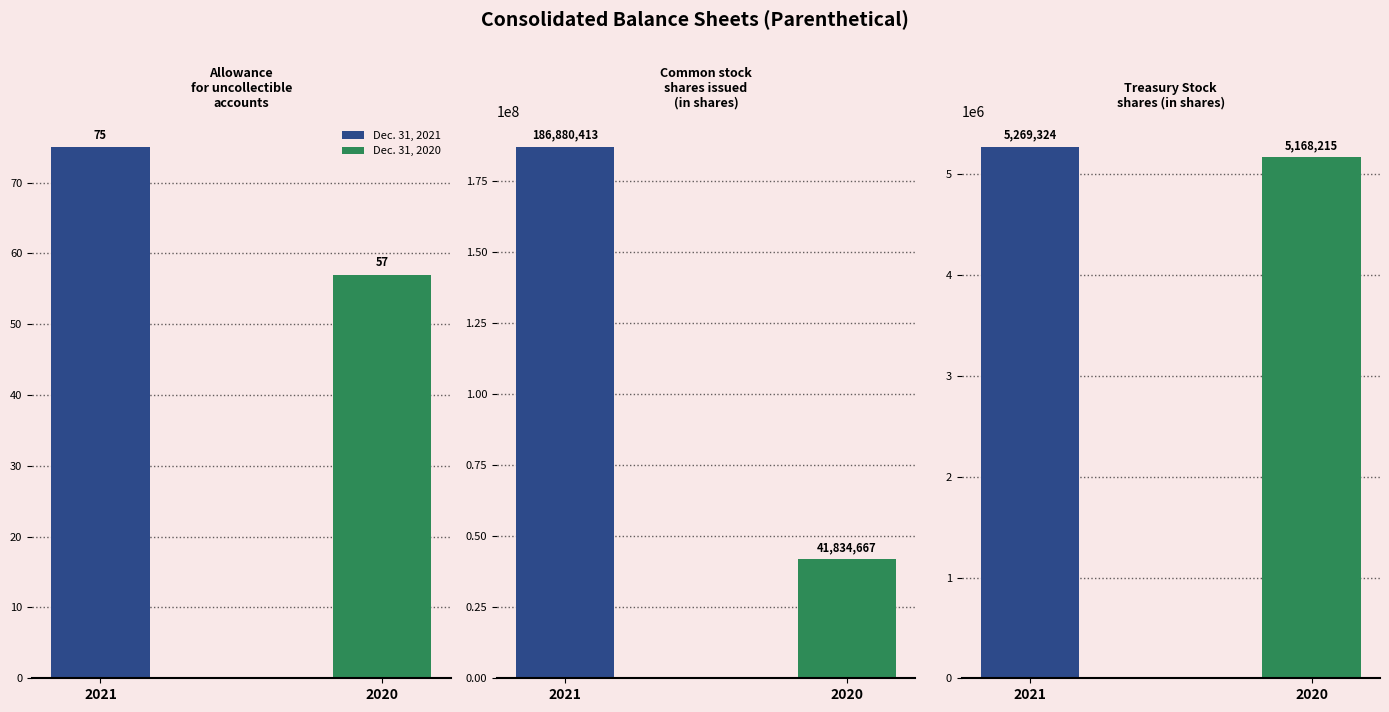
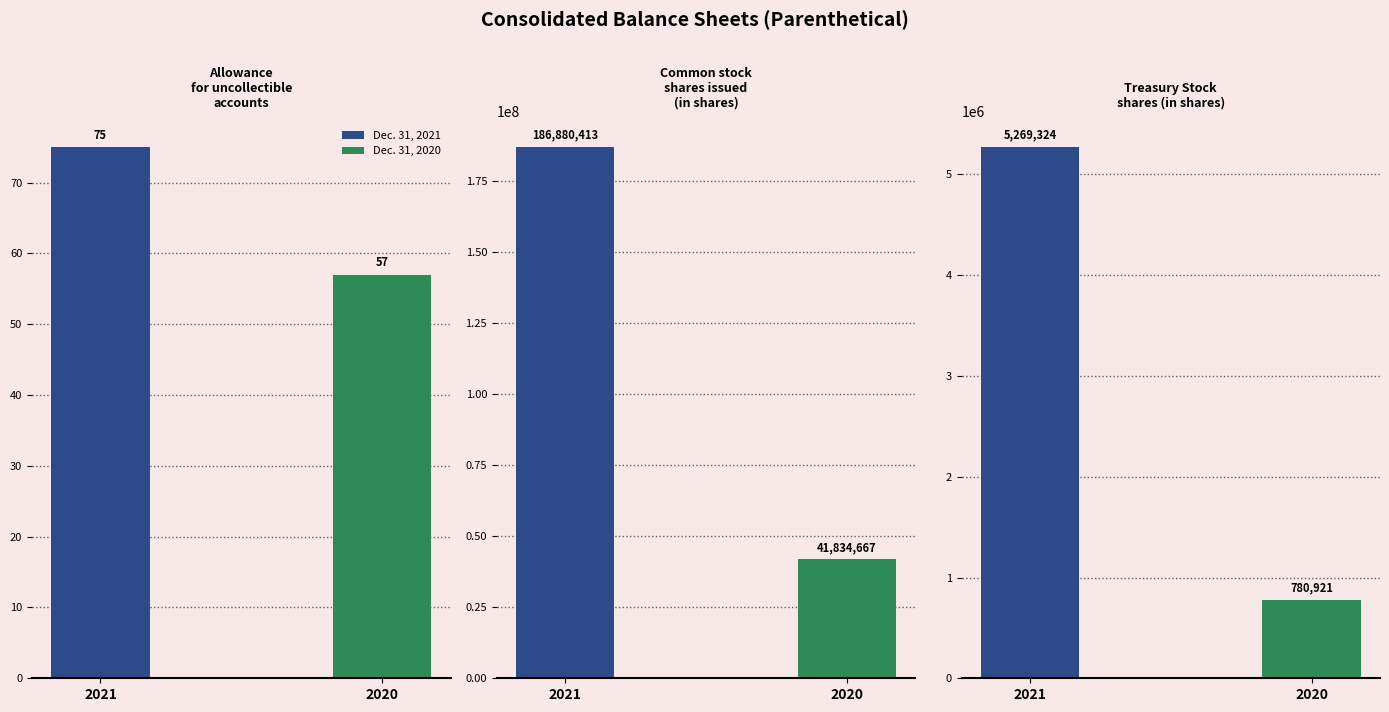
Treasury Stock shares (in shares), 2020: 5,168,215 -> 780,921
